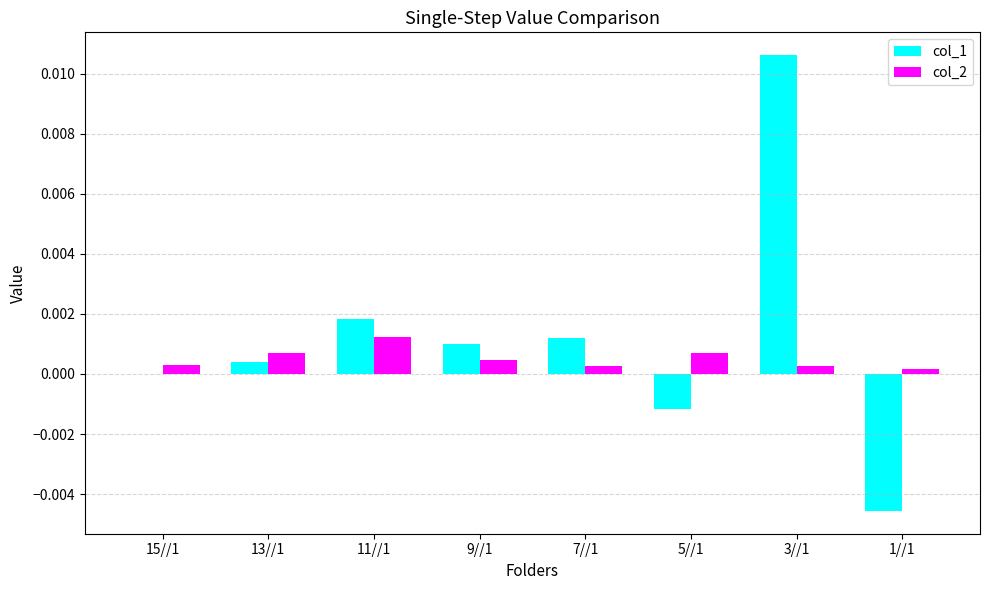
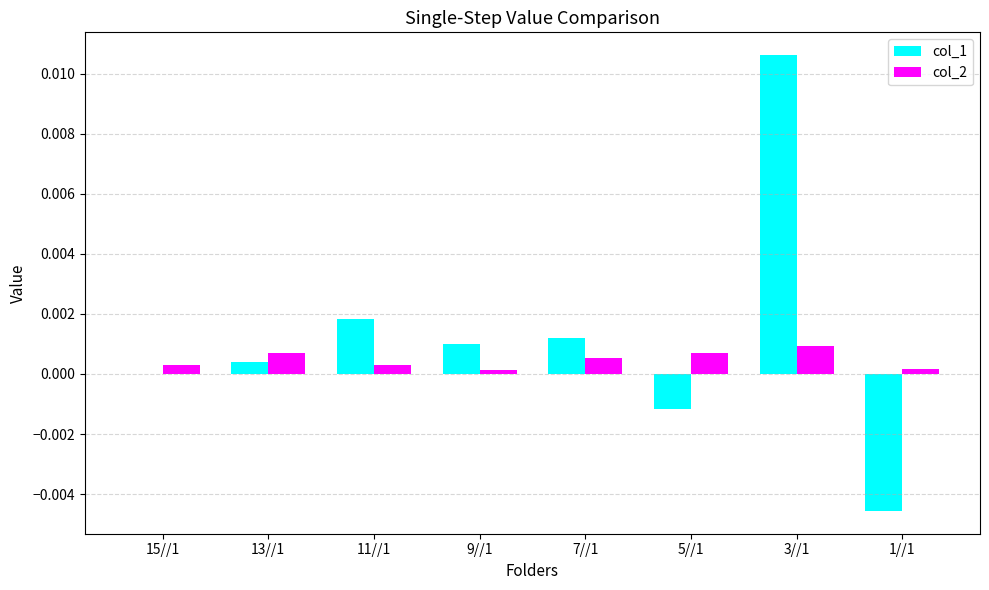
col_2, 11//1: 0.0012 -> 0.0003
col_2, 9//1: 0.0005 -> 0.0001
col_2, 7//1: 0.0003 -> 0.0005
col_2, 3//1: 0.0003 -> 0.0009
